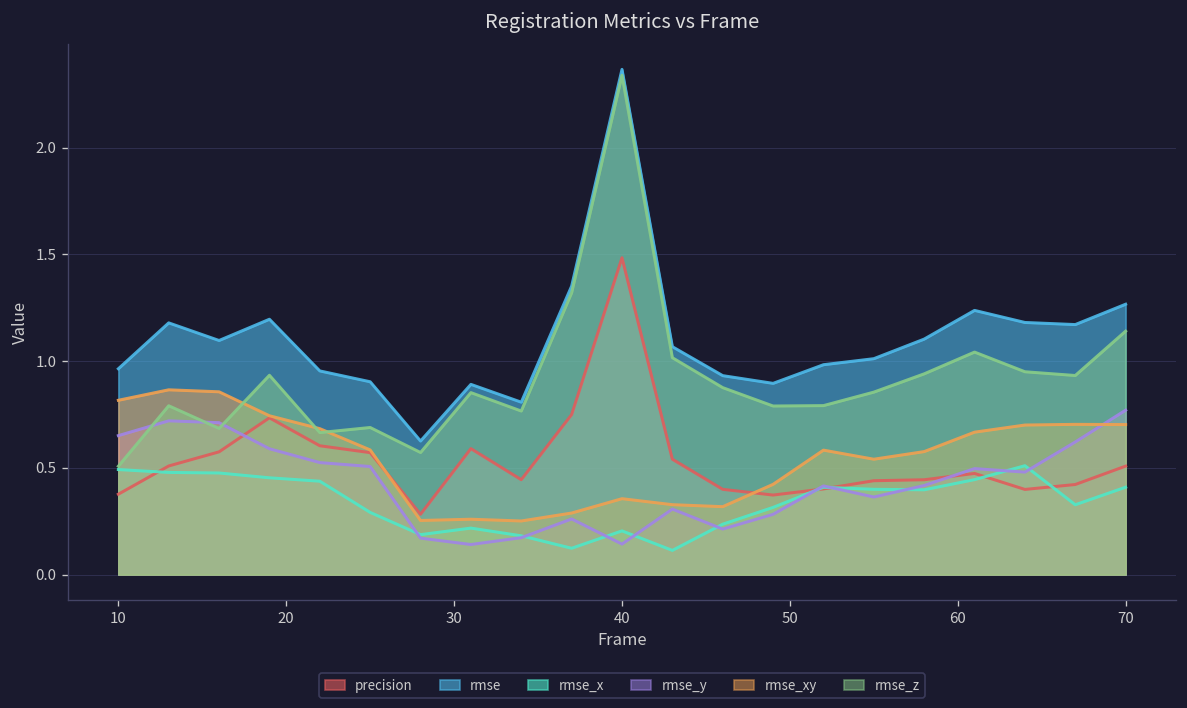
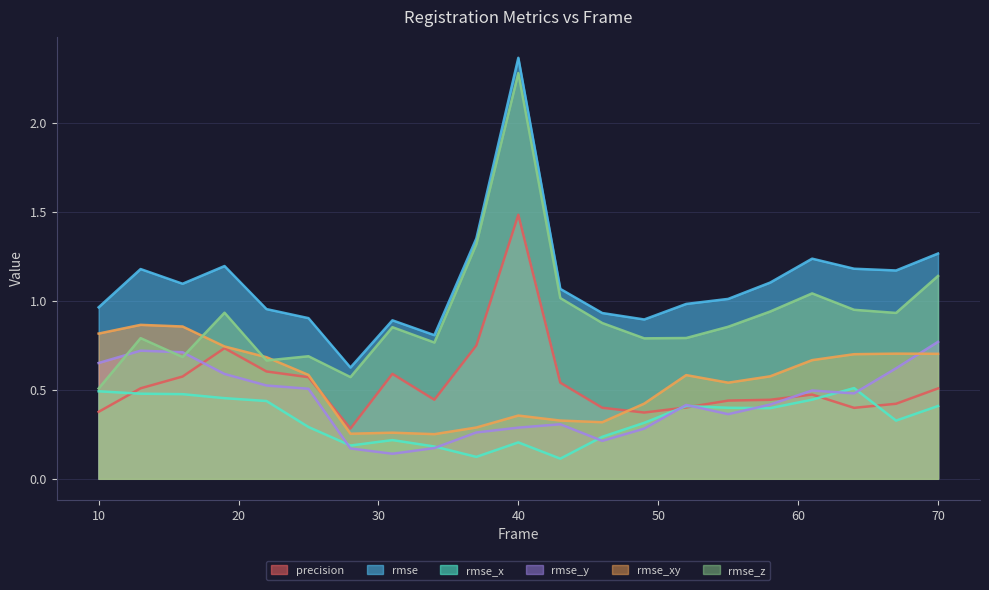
rmse_y, 40: 0.14 -> 0.29
rmse_z, 40: 2.34 -> 2.28
